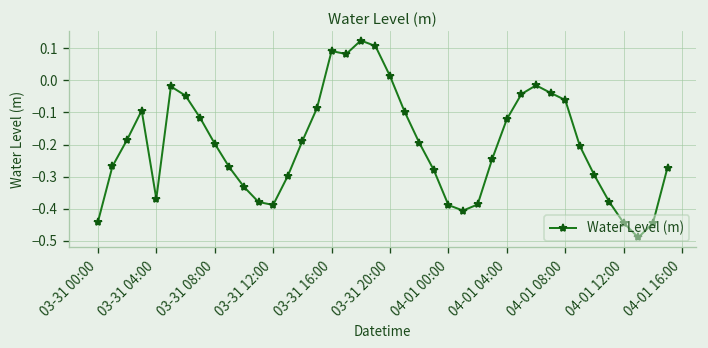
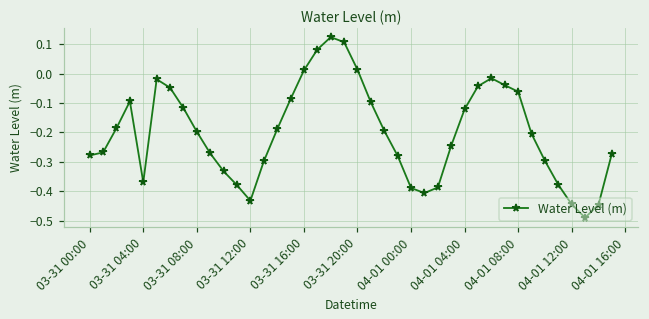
03-31 00:00: -0.44 -> -0.28
03-31 12:00: -0.39 -> -0.43
03-31 16:00: 0.09 -> 0.01
